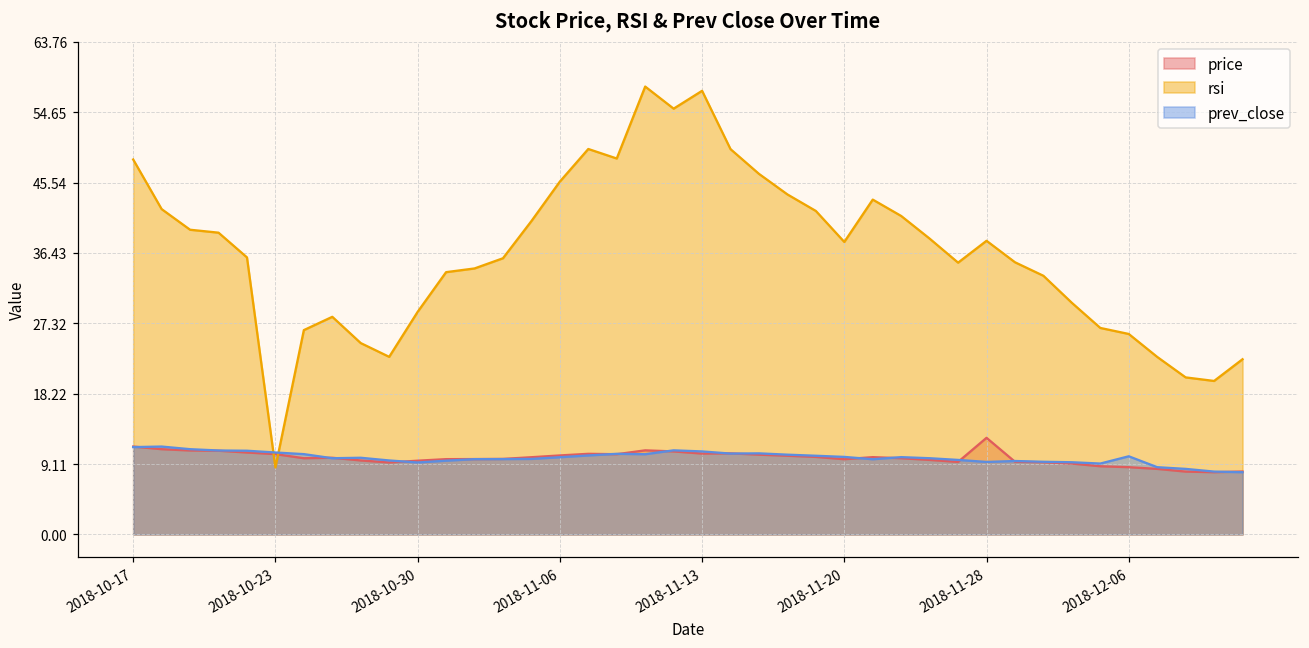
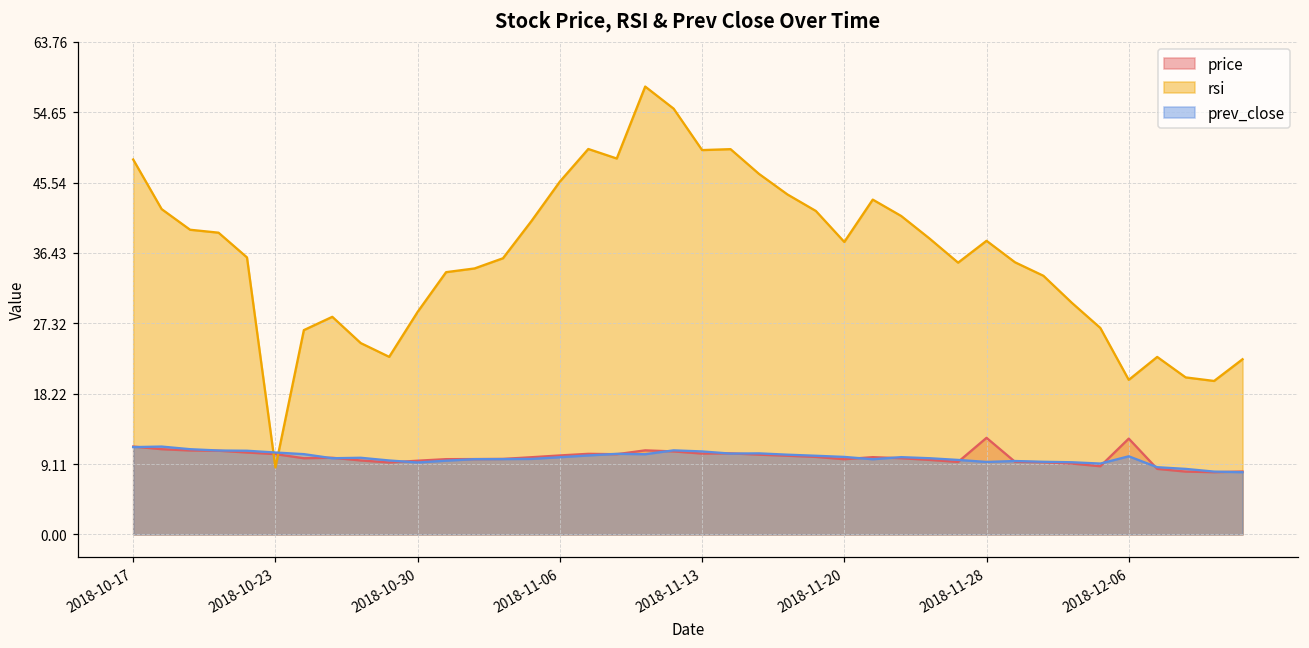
rsi, 2018-11-13: 57 -> 50
price, 2018-12-06: 9 -> 12
rsi, 2018-12-06: 26 -> 20
